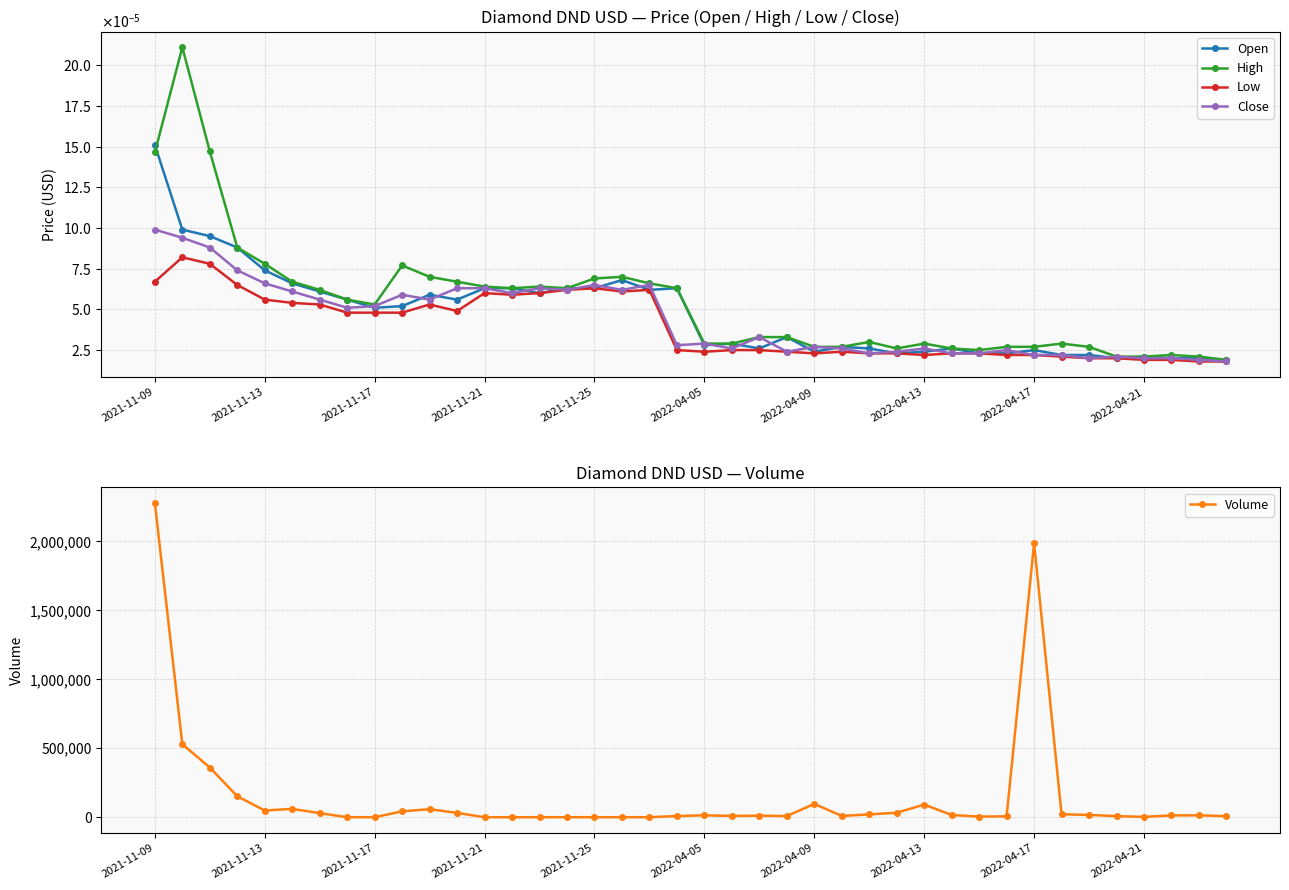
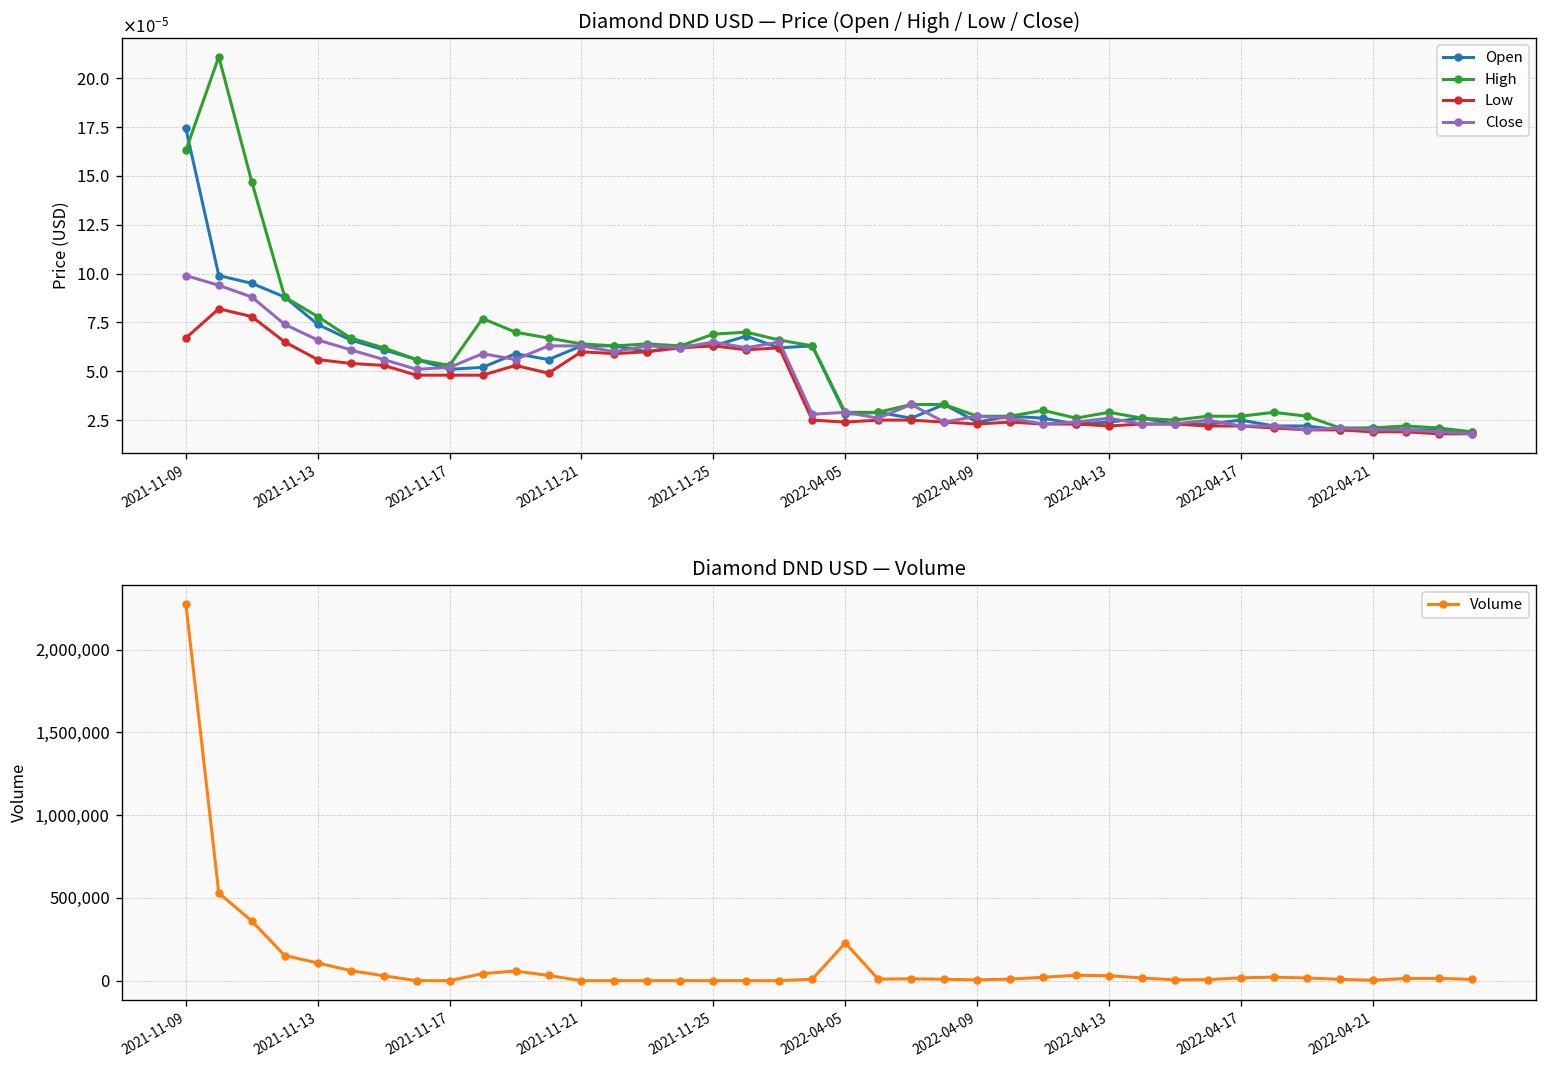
Diamond DND USD — Price (Open / High / Low / Close), Open, 2021-11-09: 0.000151 -> 0.000174
Diamond DND USD — Price (Open / High / Low / Close), High, 2021-11-09: 0.000146 -> 0.000163
Diamond DND USD — Volume, 2021-11-13: 50,000 -> 110,000
Diamond DND USD — Volume, 2022-04-05: 10,000 -> 230,000
Diamond DND USD — Volume, 2022-04-09: 100,000 -> 0
Diamond DND USD — Volume, 2022-04-13: 90,000 -> 30,000
Diamond DND USD — Volume, 2022-04-17: 1,990,000 -> 20,000
